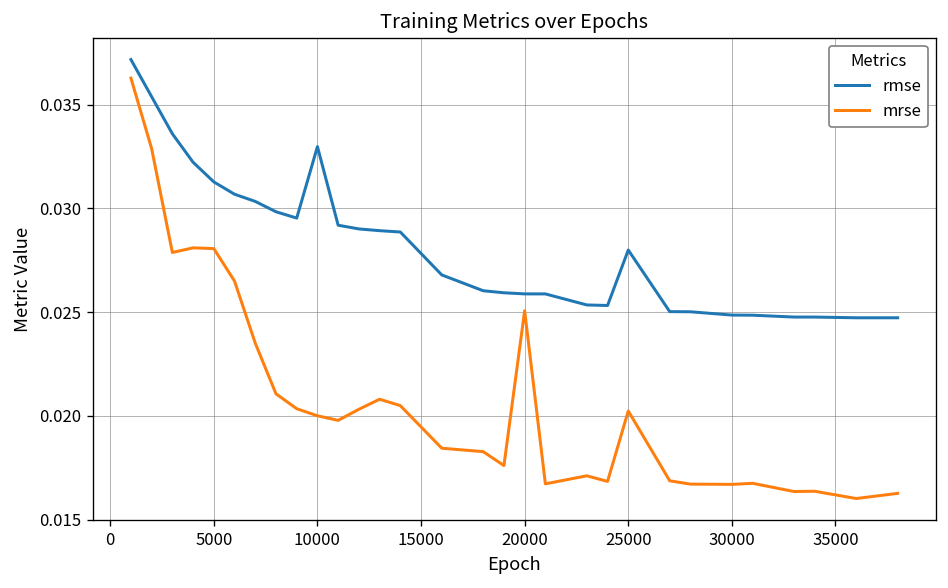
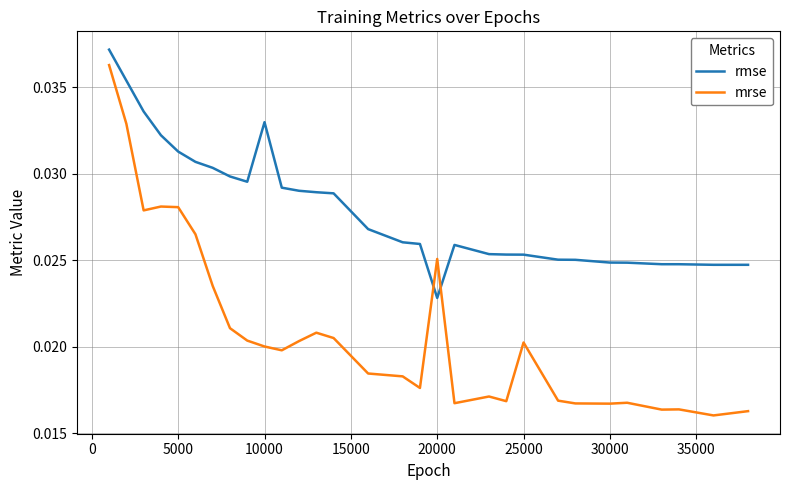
rmse, 20000: 0.0259 -> 0.0228
rmse, 25000: 0.0280 -> 0.0253
